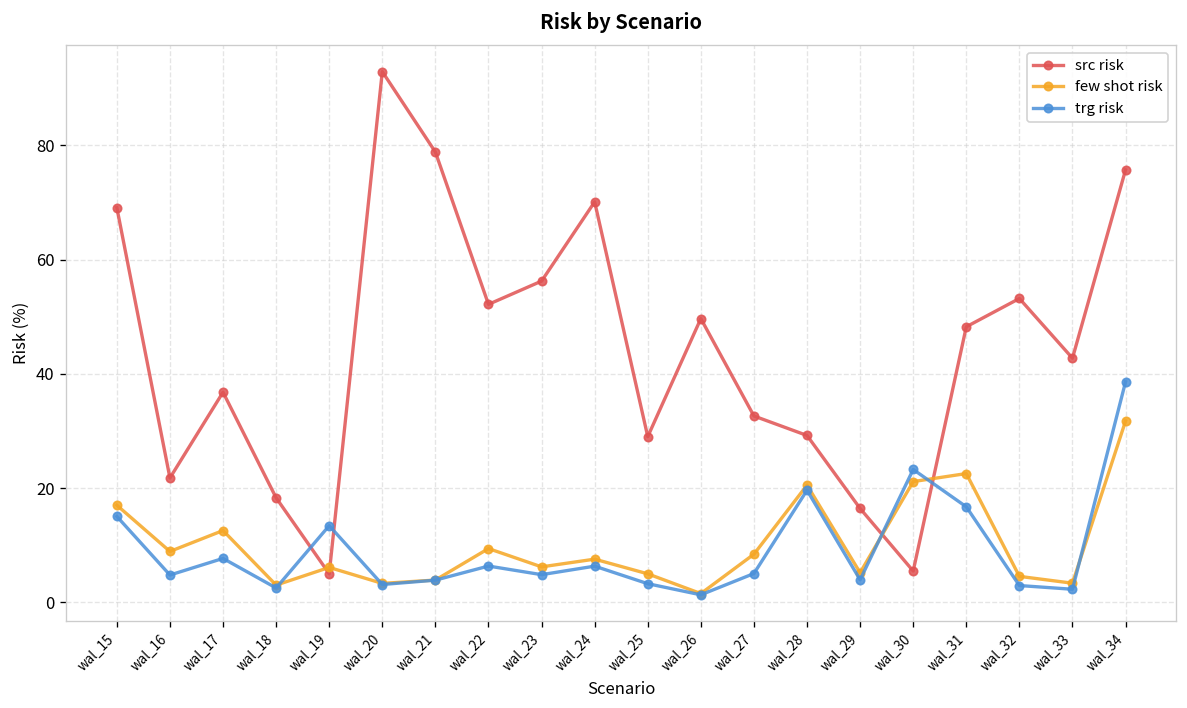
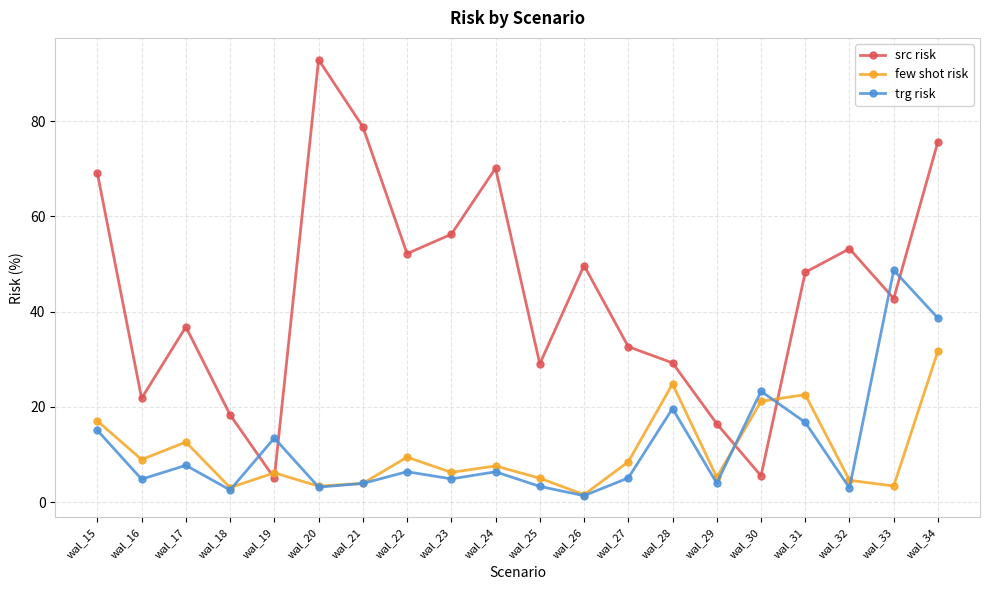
few shot risk, wal_28: 21 -> 25
trg risk, wal_33: 2 -> 49
